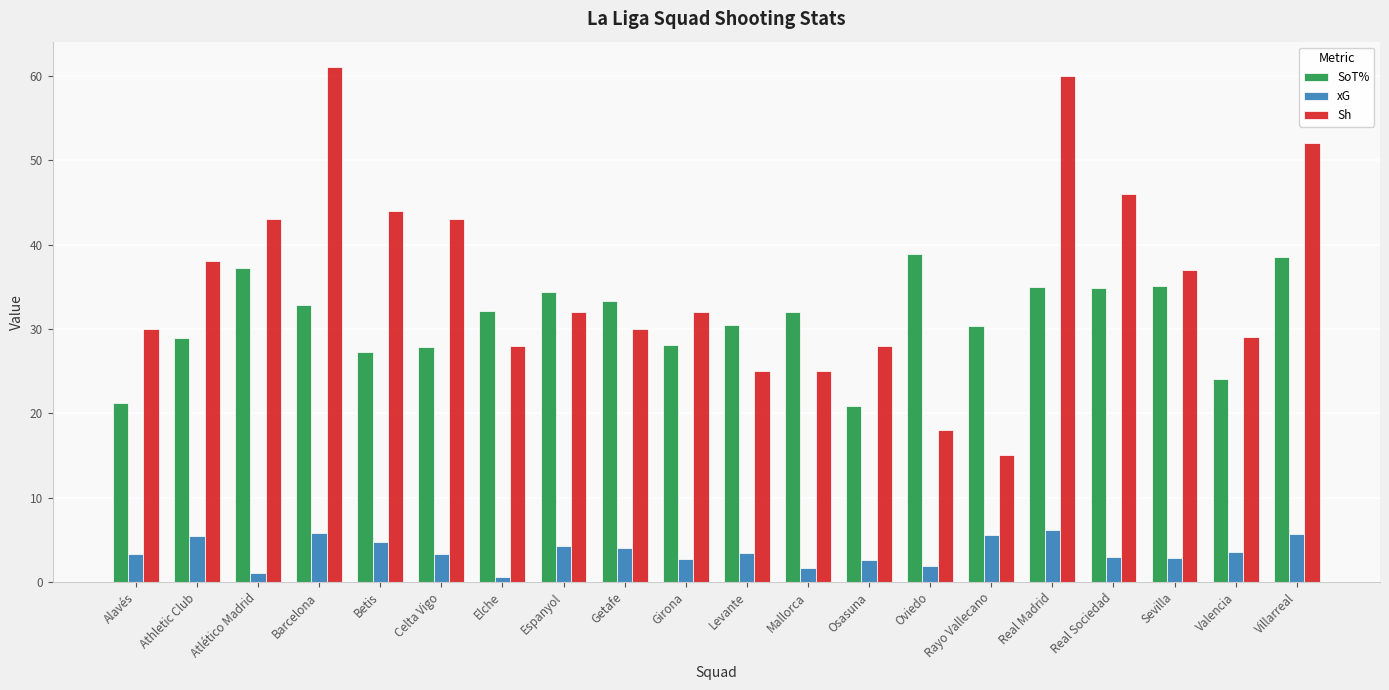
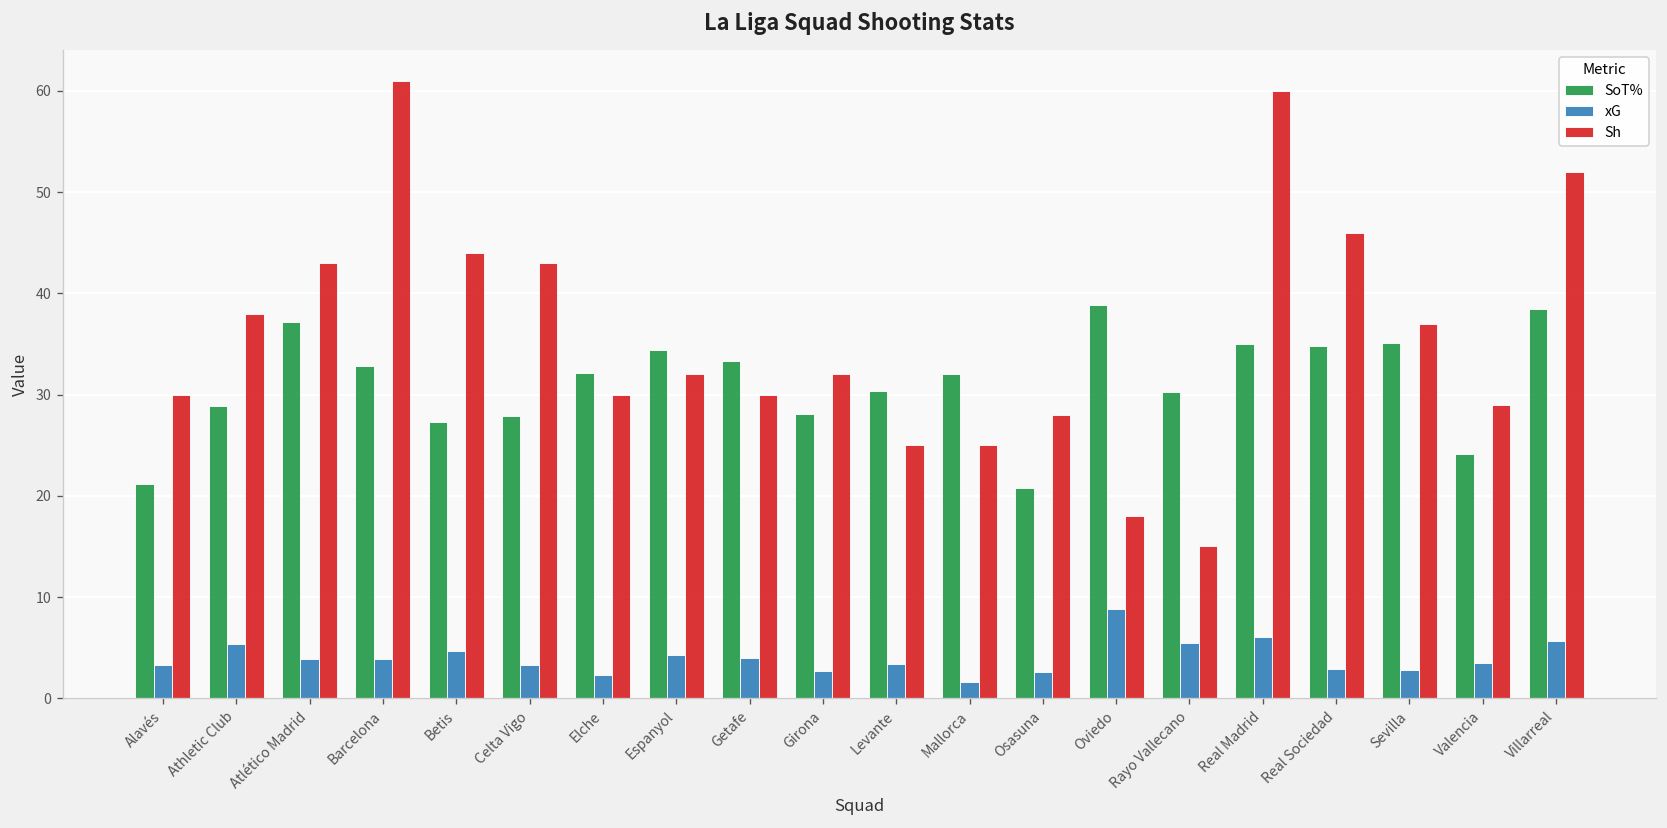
xG, Atlético Madrid: 1 -> 4
xG, Barcelona: 6 -> 4
xG, Elche: 1 -> 2
Sh, Elche: 28 -> 30
xG, Oviedo: 2 -> 9
